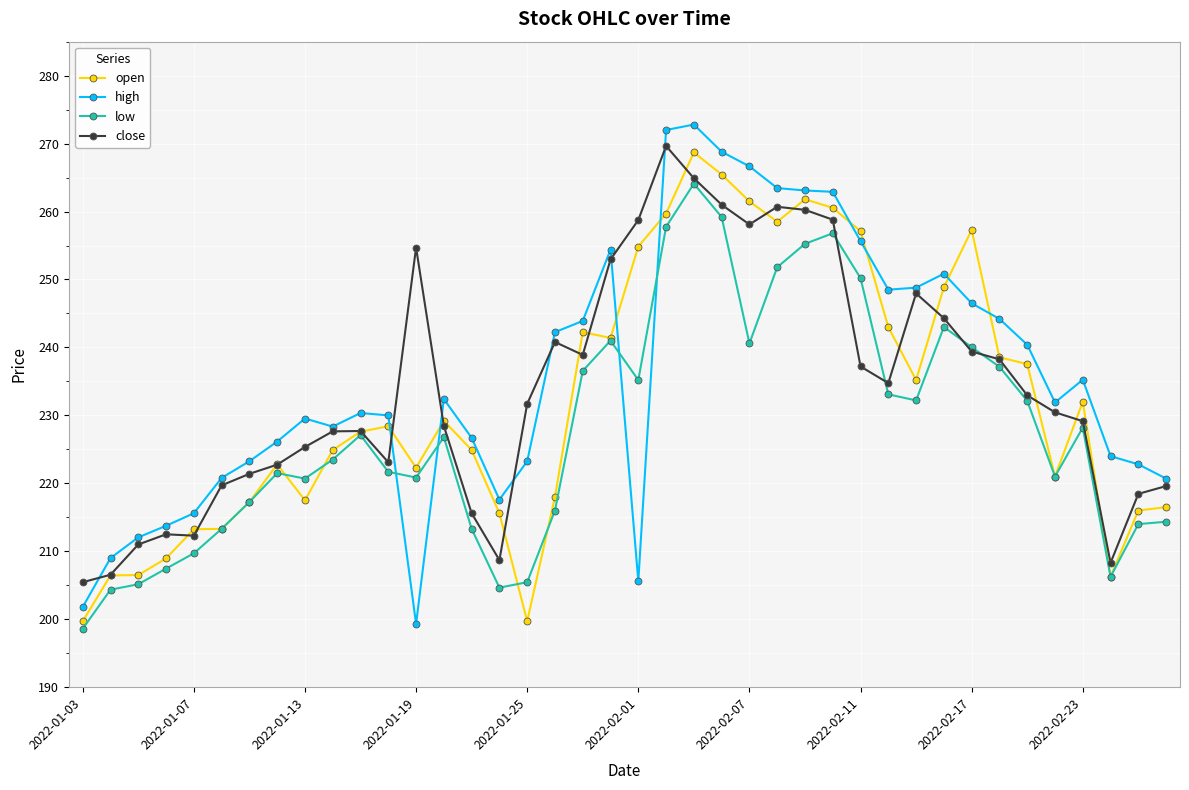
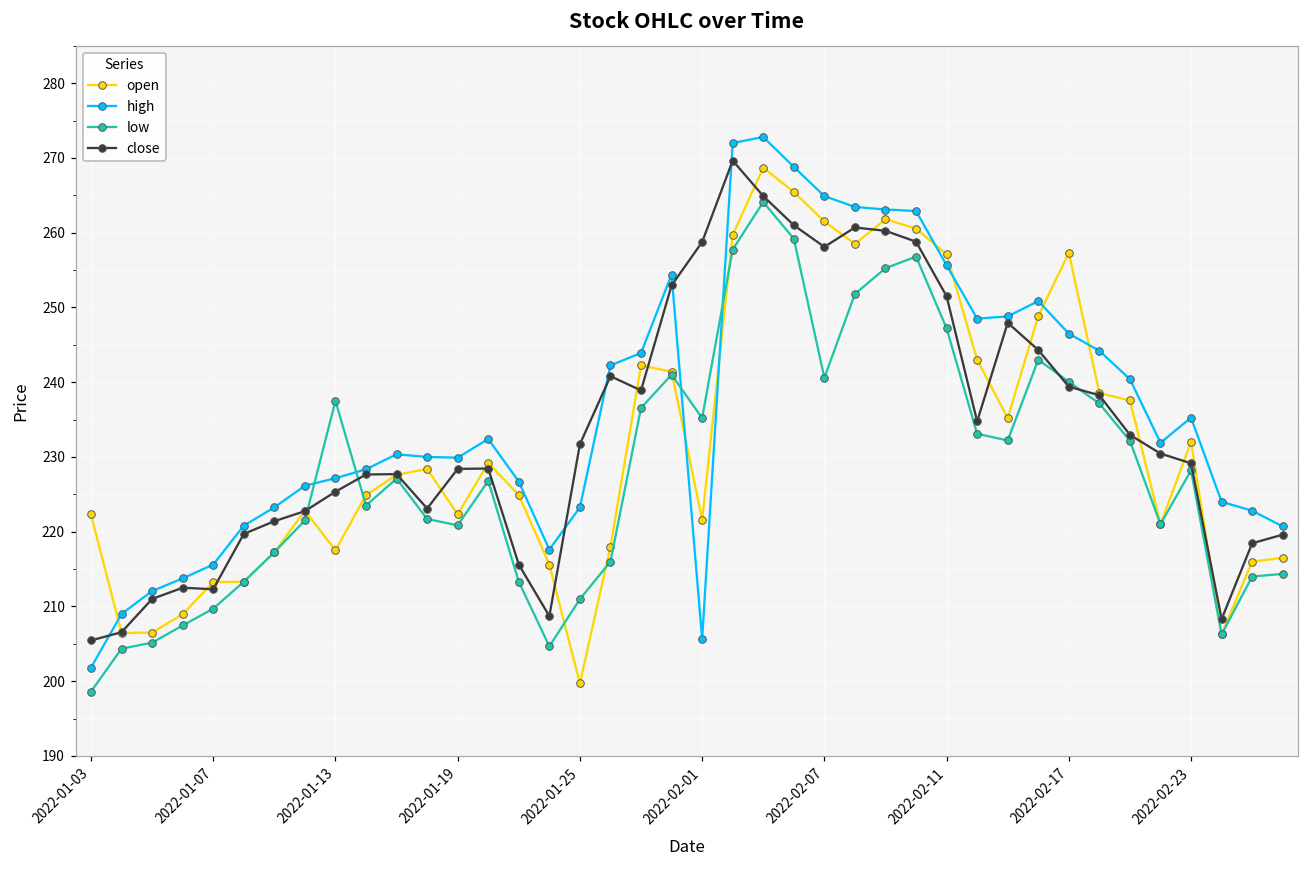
open, 2022-01-03: 200 -> 222
high, 2022-01-13: 230 -> 227
low, 2022-01-13: 221 -> 238
high, 2022-01-19: 199 -> 230
close, 2022-01-19: 255 -> 228
low, 2022-01-25: 205 -> 211
open, 2022-02-01: 255 -> 222
high, 2022-02-07: 267 -> 265
low, 2022-02-11: 250 -> 247
close, 2022-02-11: 237 -> 252
